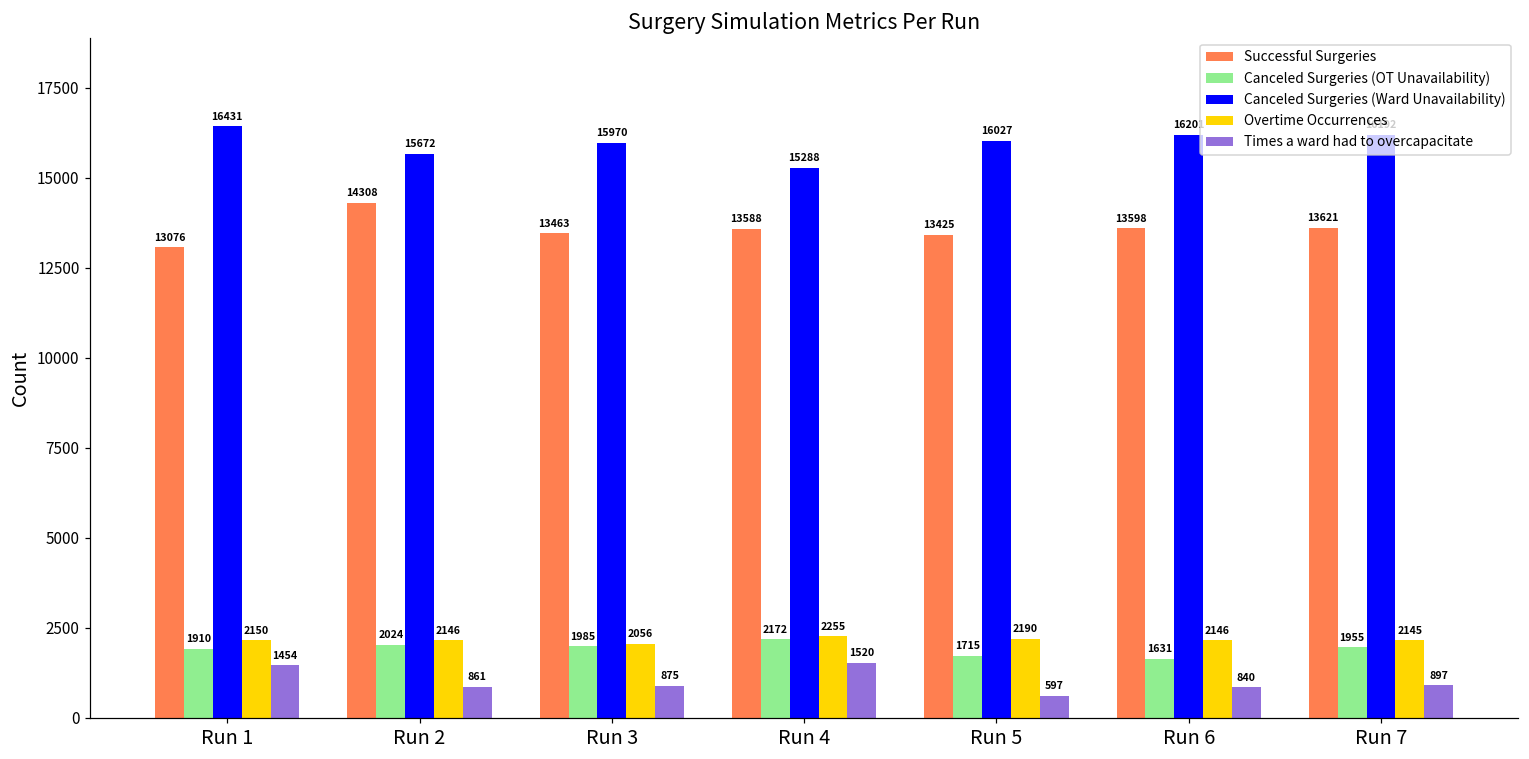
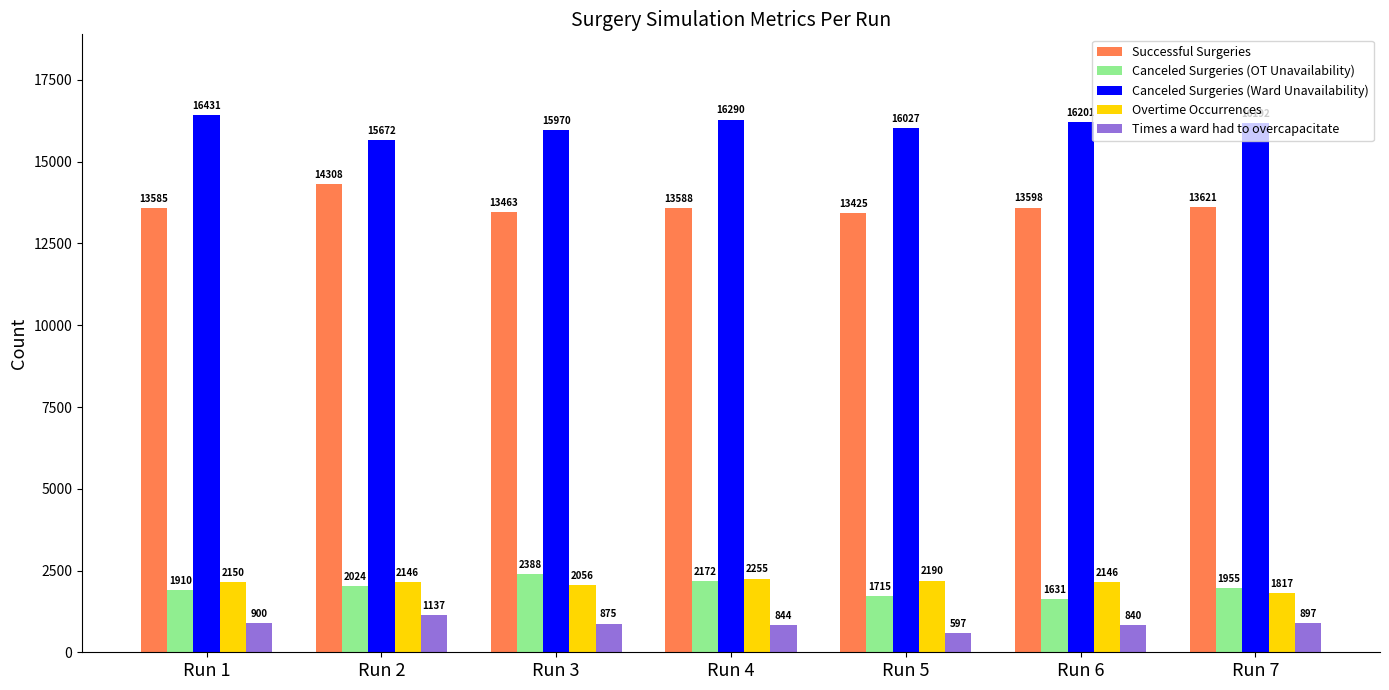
Successful Surgeries, Run 1: 13076 -> 13585
Times a ward had to overcapacitate, Run 1: 1454 -> 900
Times a ward had to overcapacitate, Run 2: 861 -> 1137
Canceled Surgeries (OT Unavailability), Run 3: 1985 -> 2388
Canceled Surgeries (Ward Unavailability), Run 4: 15288 -> 16290
Times a ward had to overcapacitate, Run 4: 1520 -> 844
Overtime Occurrences, Run 7: 2145 -> 1817
